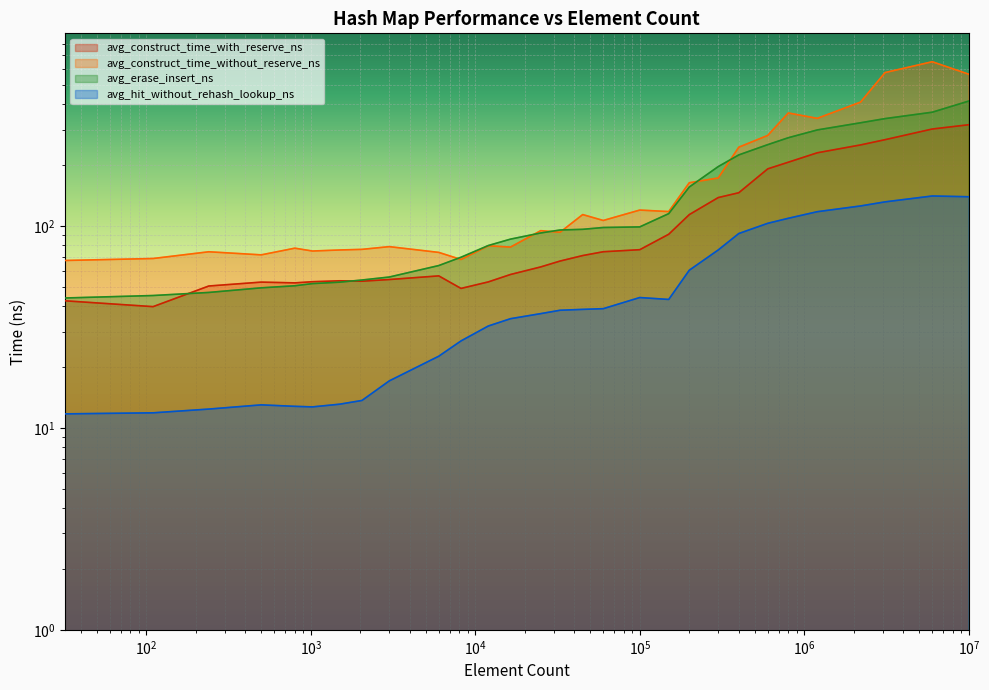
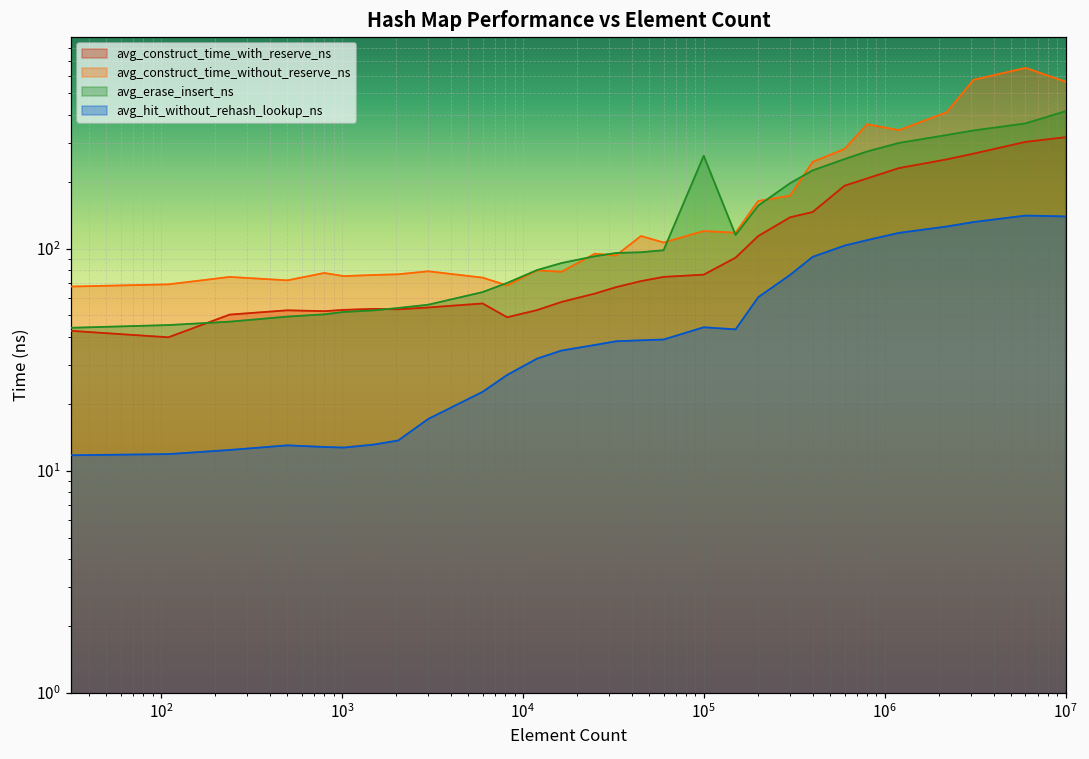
avg_erase_insert_ns, 10^5: 100 -> 260
